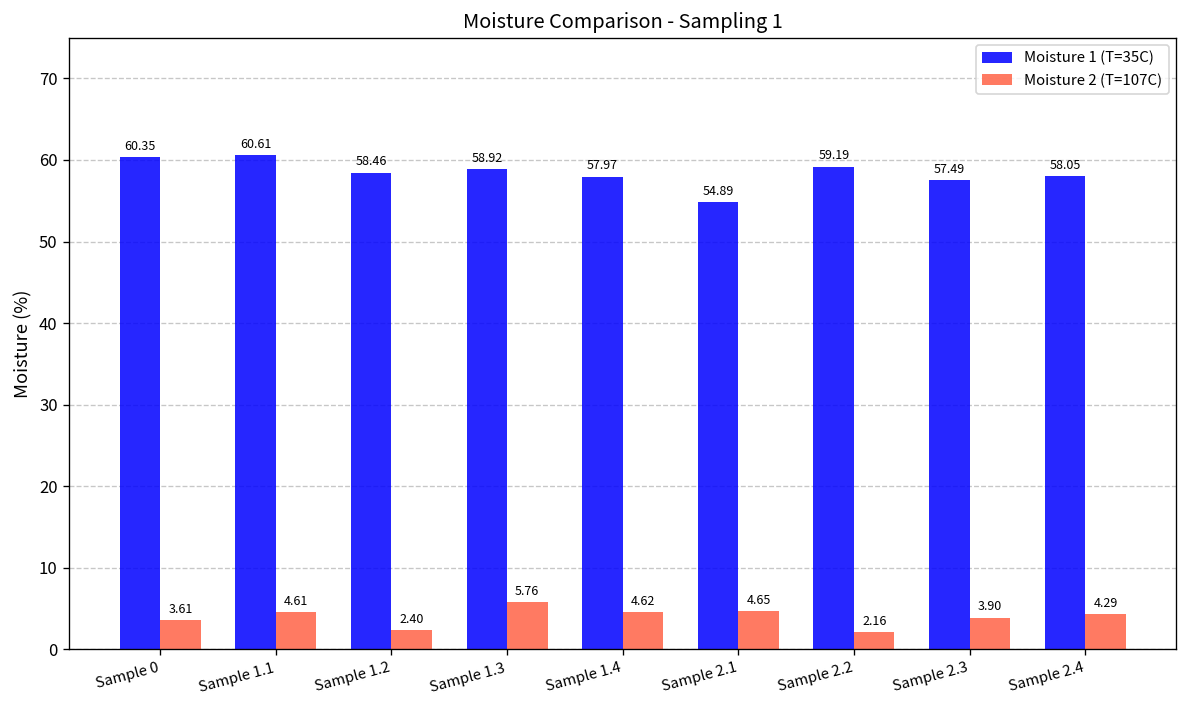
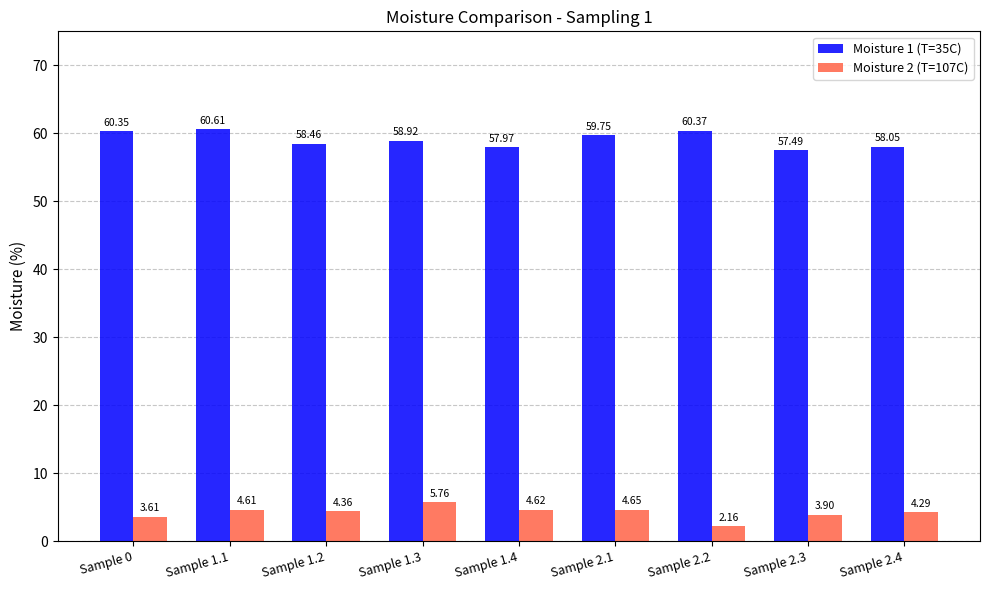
Moisture 2 (T=107C), Sample 1.2: 2.40 -> 4.36
Moisture 1 (T=35C), Sample 2.1: 54.89 -> 59.75
Moisture 1 (T=35C), Sample 2.2: 59.19 -> 60.37
